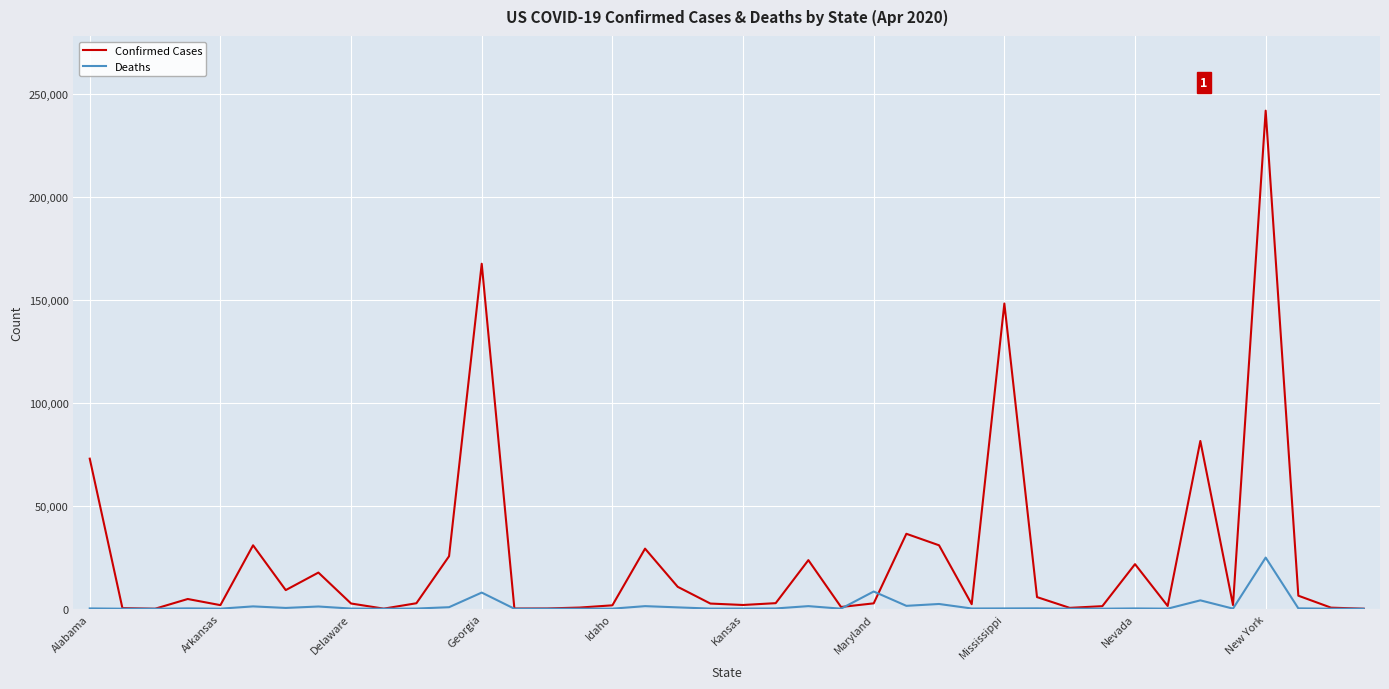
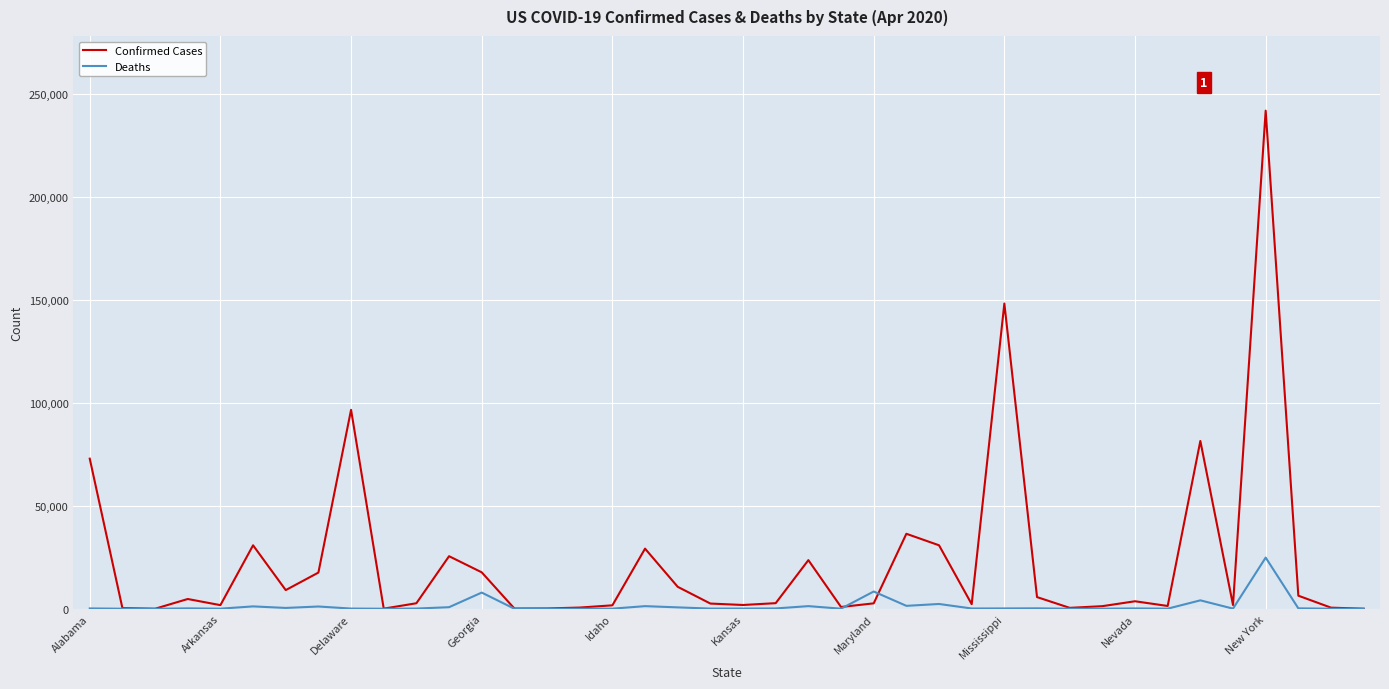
Confirmed Cases, Delaware: 3,000 -> 97,000
Confirmed Cases, Georgia: 167,000 -> 18,000
Confirmed Cases, Nevada: 22,000 -> 4,000
